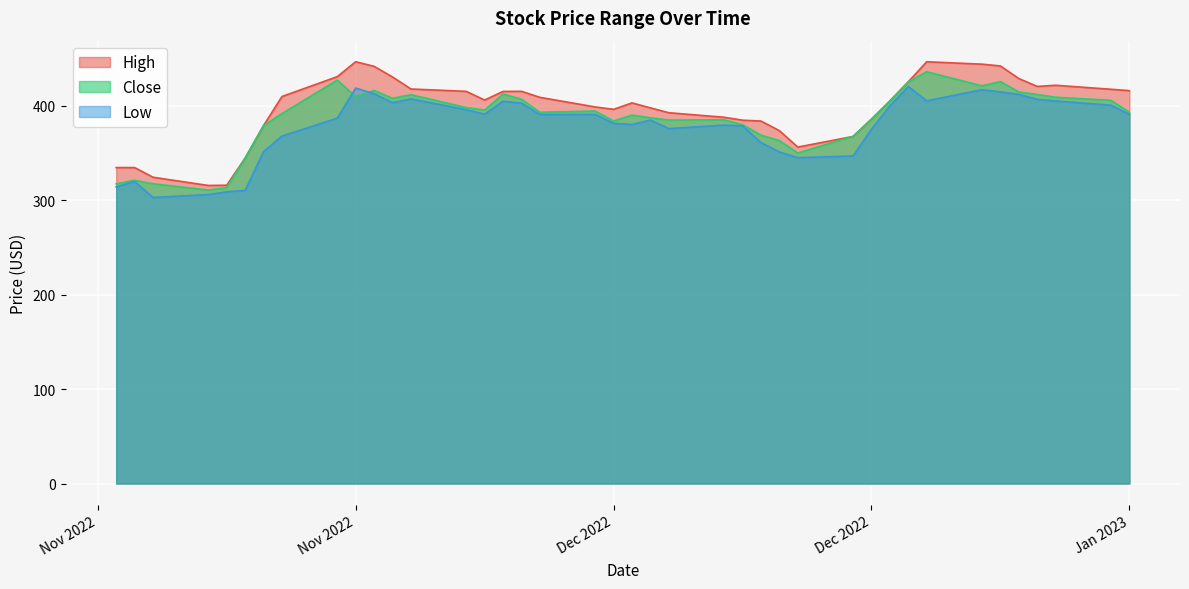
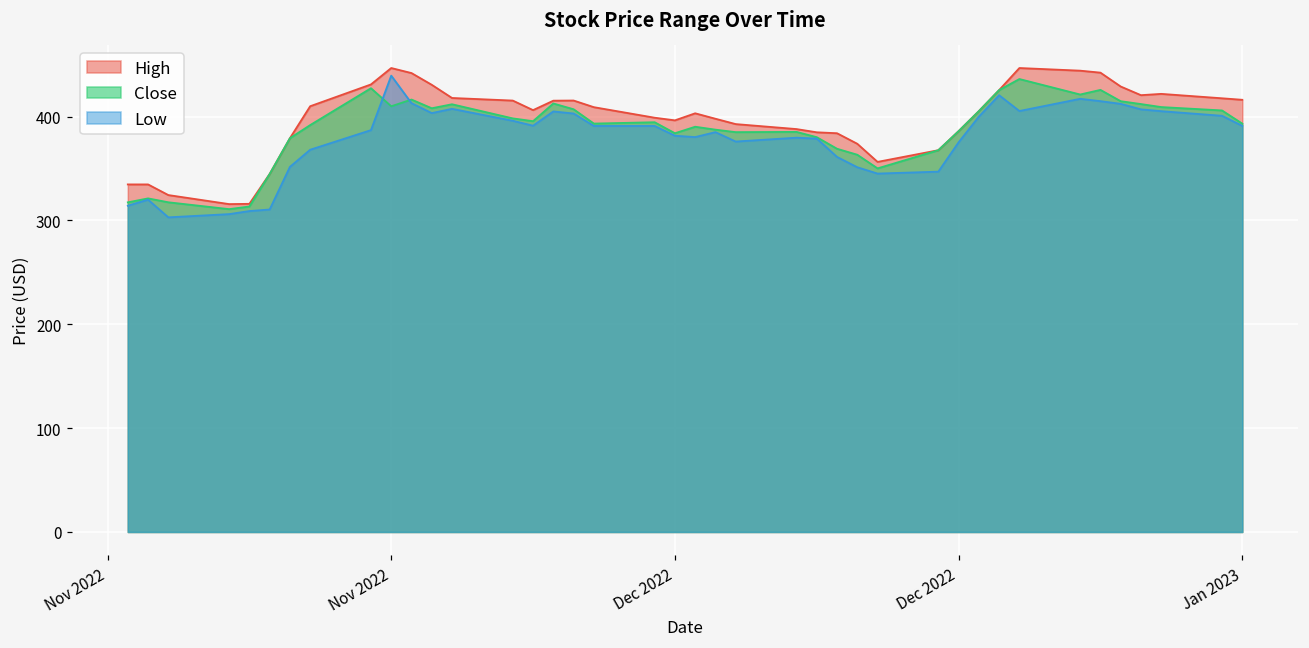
Low, Nov 2022: 420 -> 440
